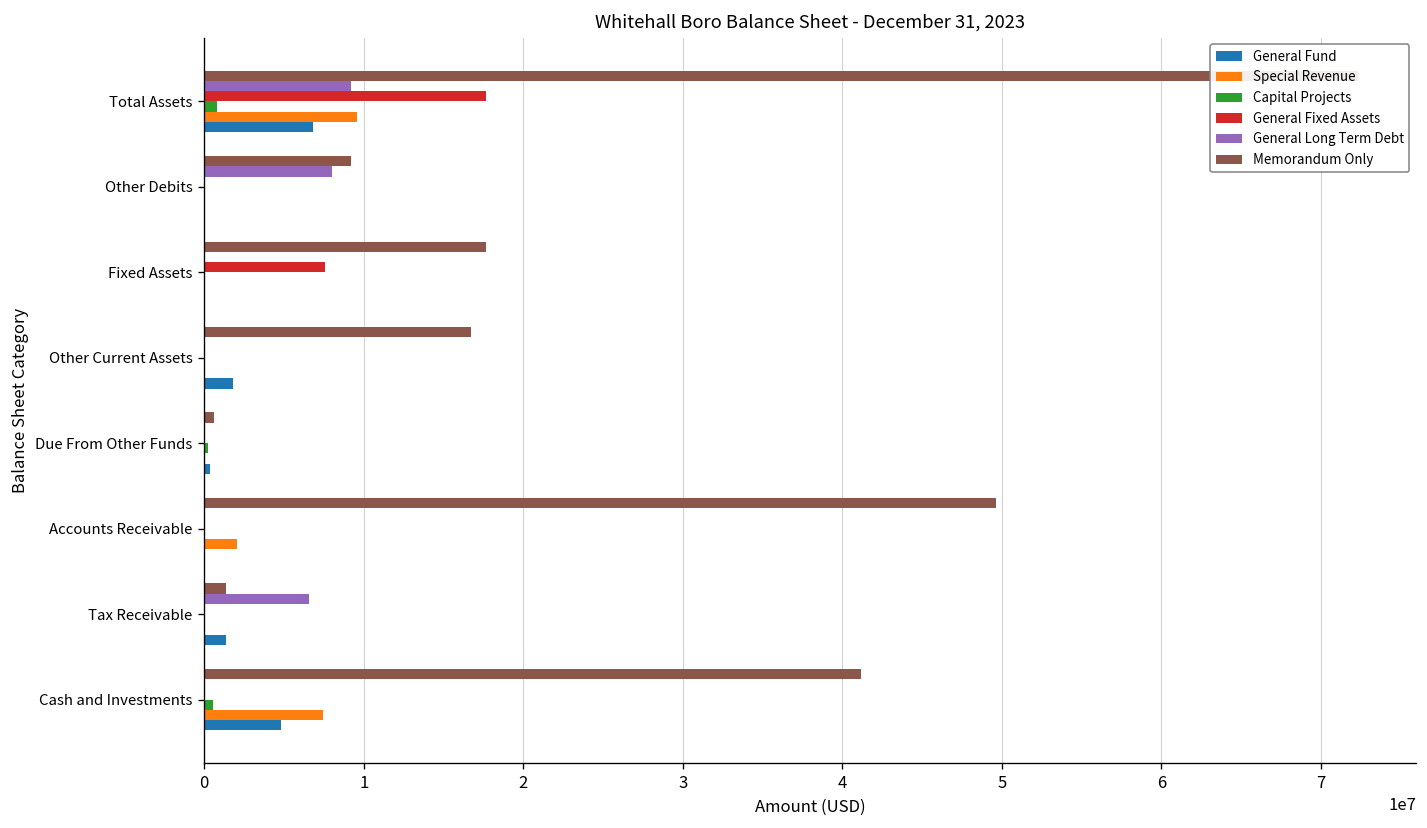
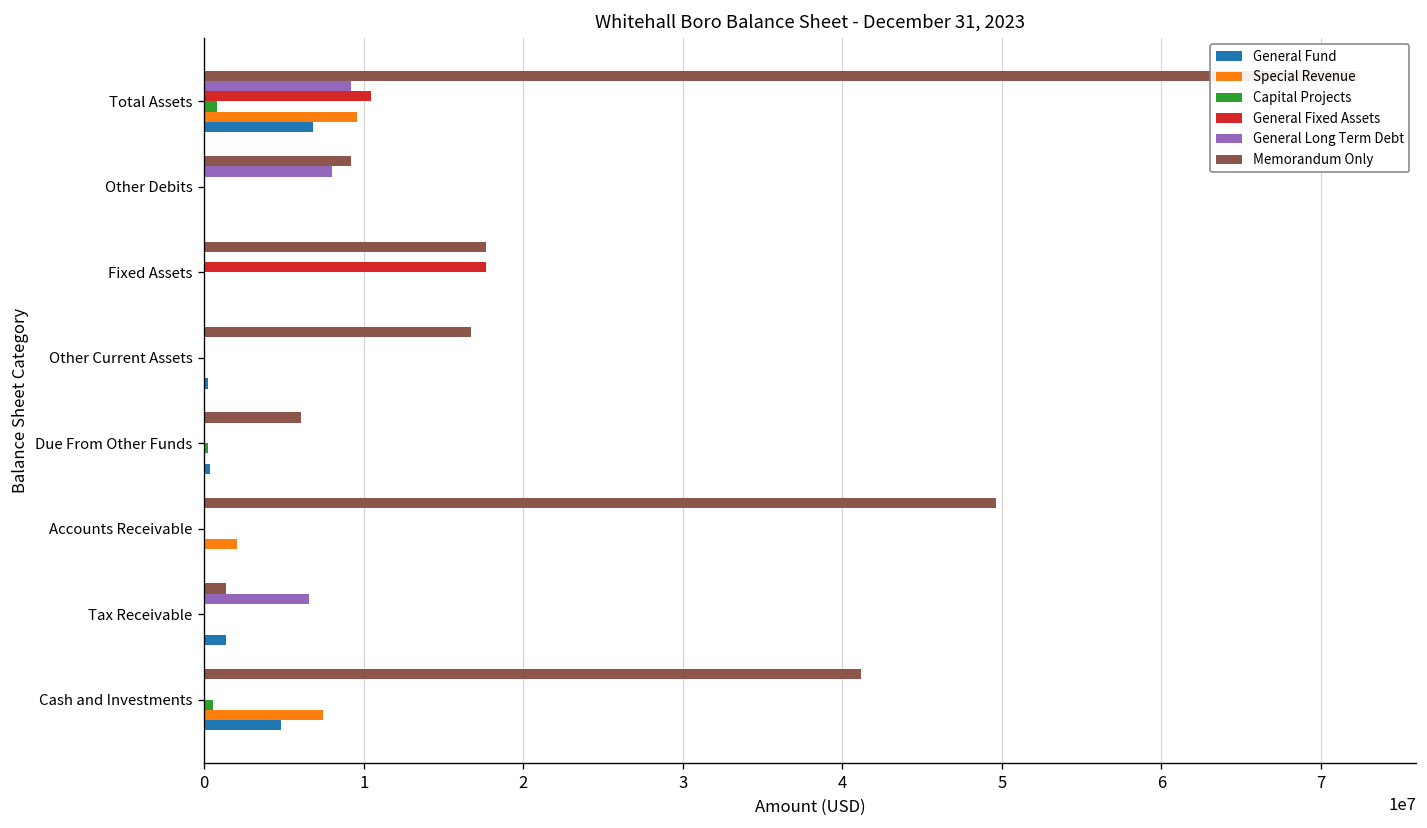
General Fixed Assets, Total Assets: 17700000 -> 10500000
General Fixed Assets, Fixed Assets: 7600000 -> 17700000
General Fund, Other Current Assets: 1800000 -> 300000
Memorandum Only, Due From Other Funds: 600000 -> 6100000
